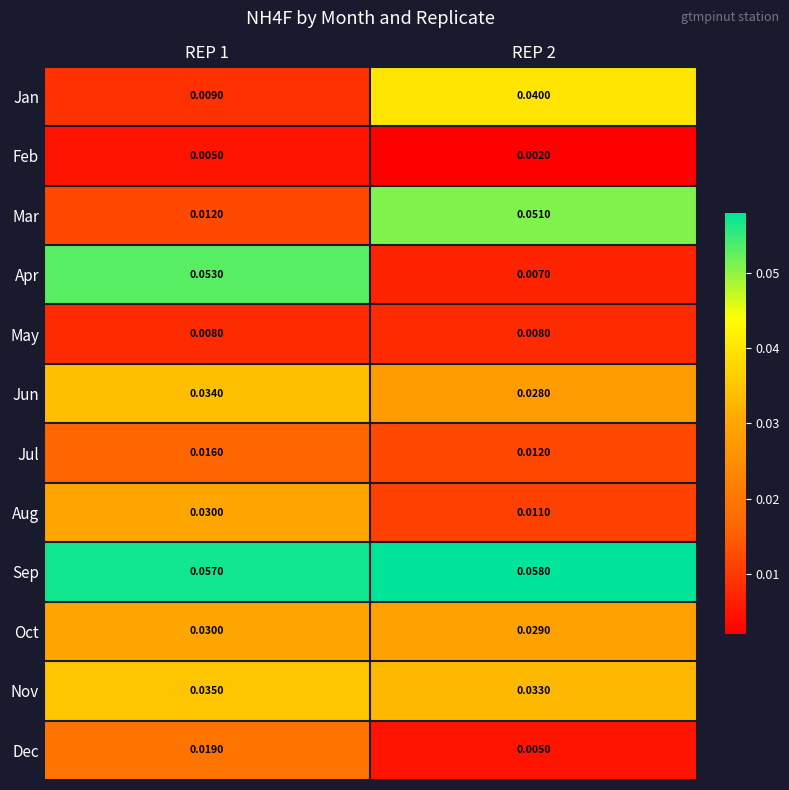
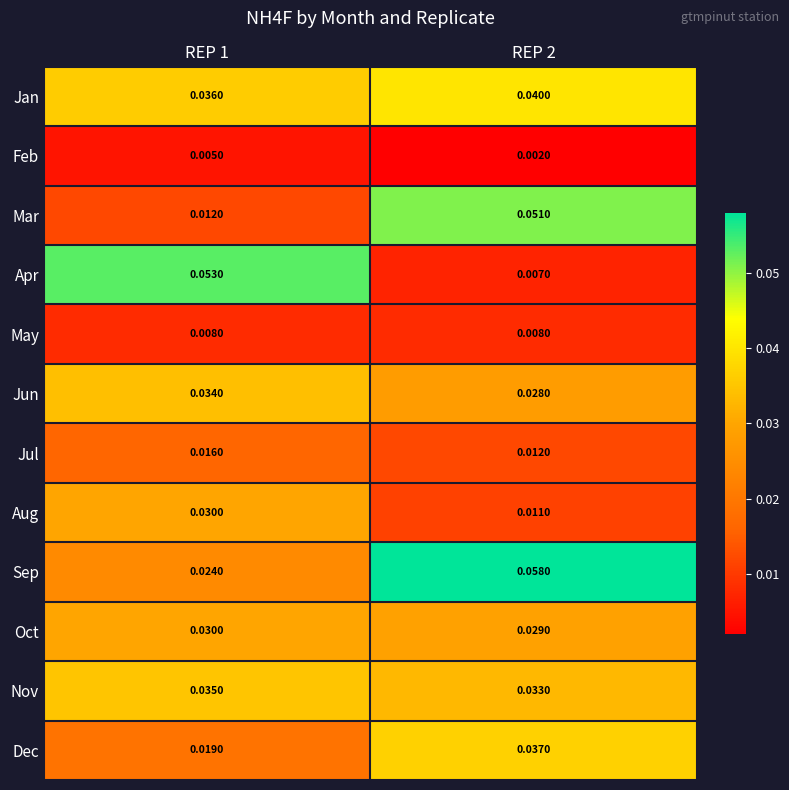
Jan, REP 1: 0.0090 -> 0.0360
Sep, REP 1: 0.0570 -> 0.0240
Dec, REP 2: 0.0050 -> 0.0370
